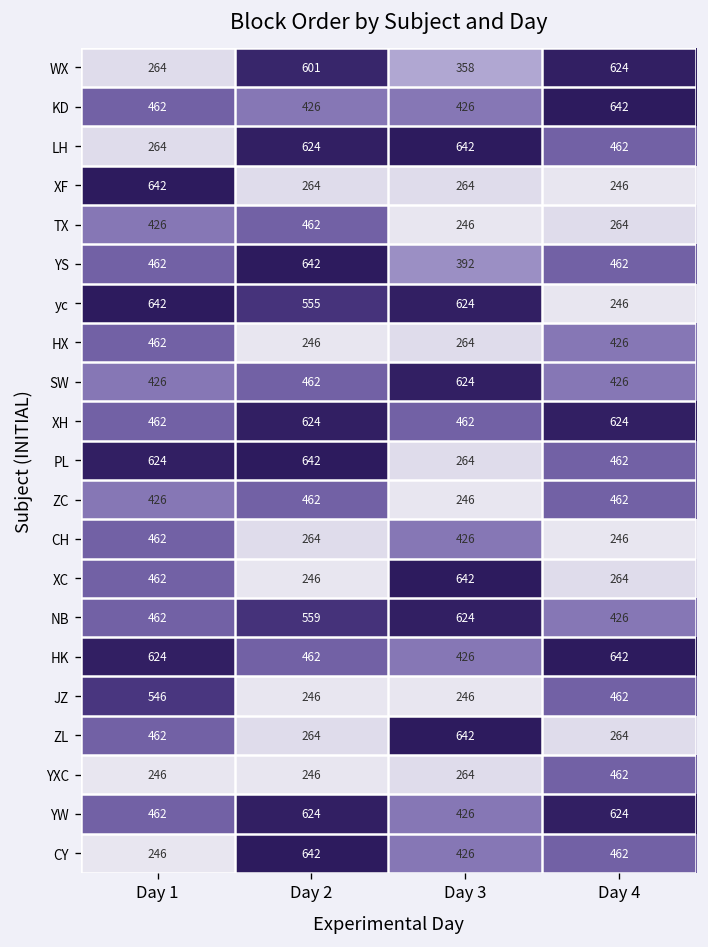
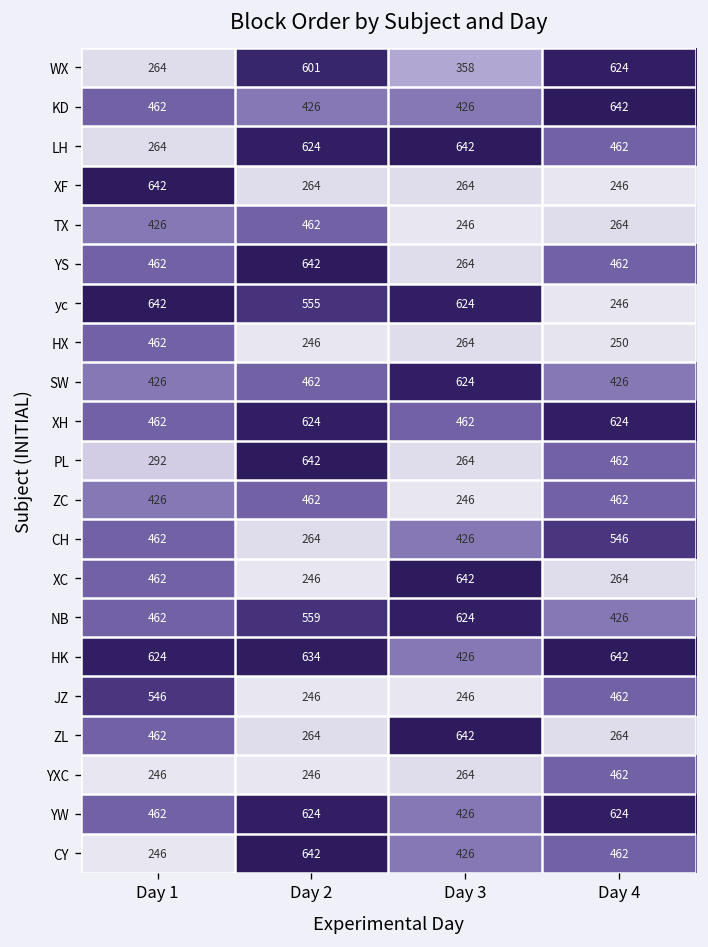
YS, Day 3: 392 -> 264
HX, Day 4: 426 -> 250
PL, Day 1: 624 -> 292
CH, Day 4: 246 -> 546
HK, Day 2: 462 -> 634
